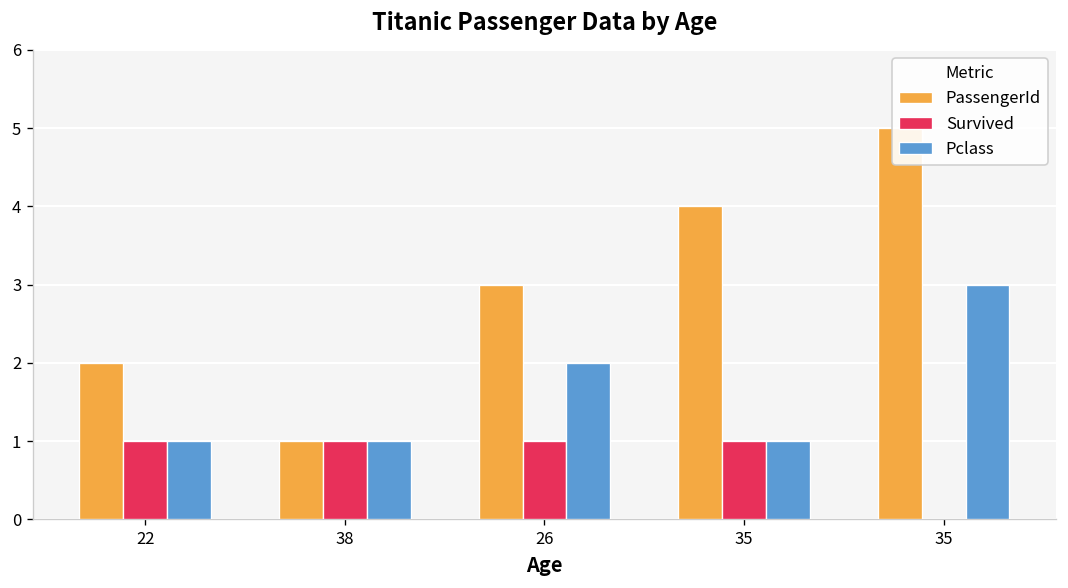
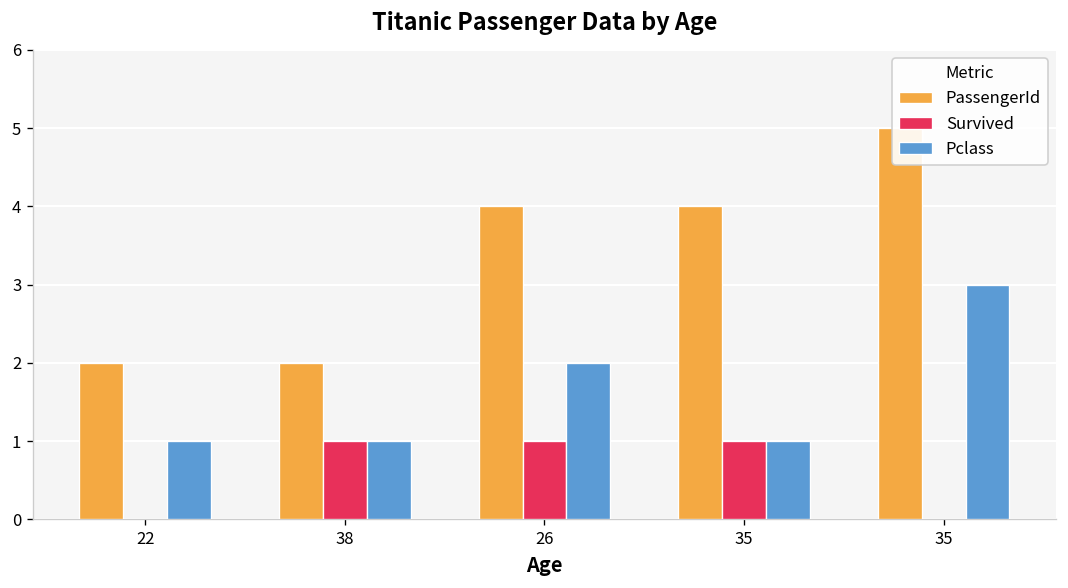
Survived, 22: 1 -> 0
PassengerId, 38: 1 -> 2
PassengerId, 26: 3 -> 4
